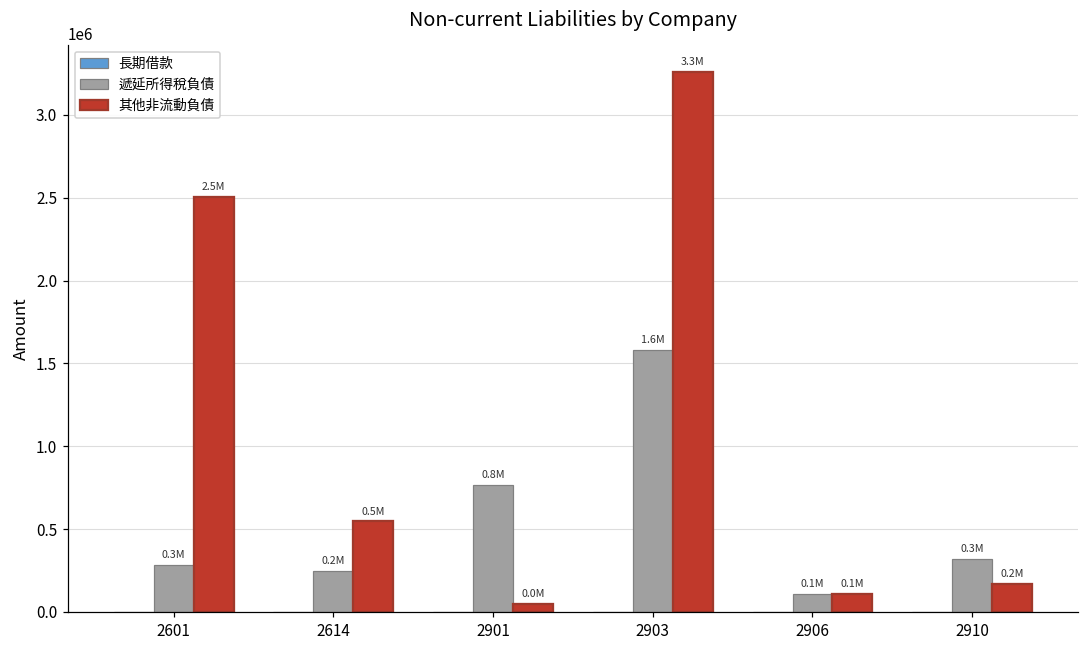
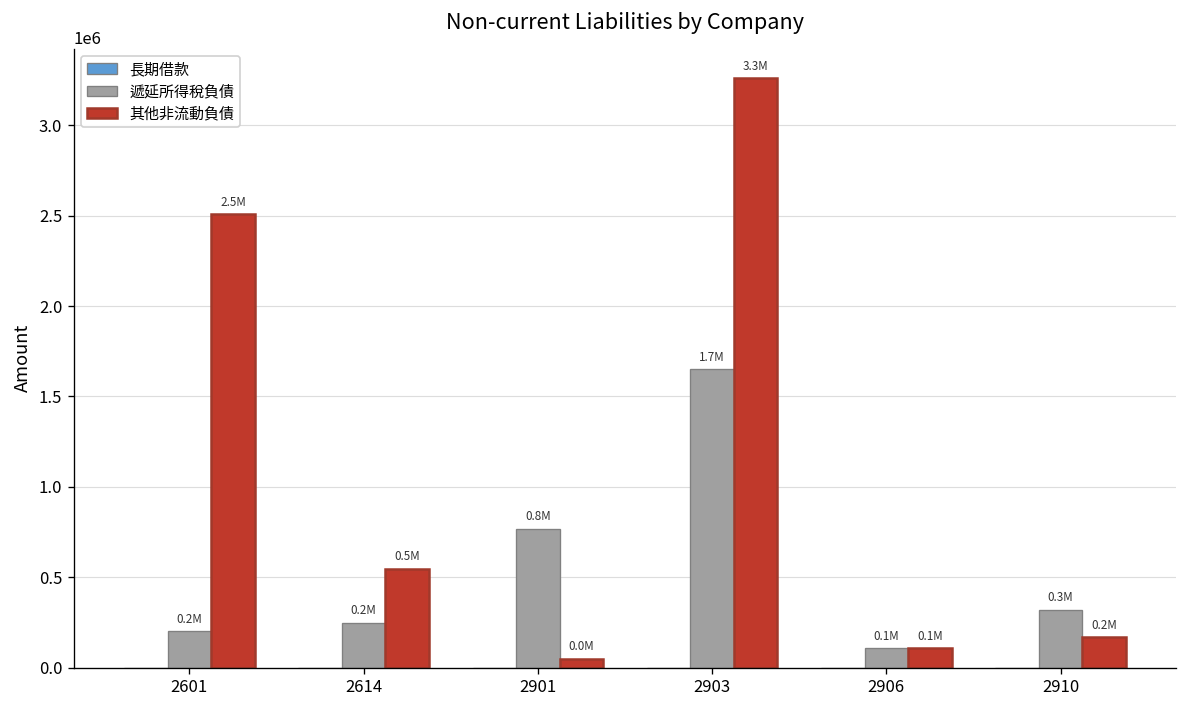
遞延所得稅負債, 2601: 0.3M -> 0.2M
遞延所得稅負債, 2903: 1.6M -> 1.7M
